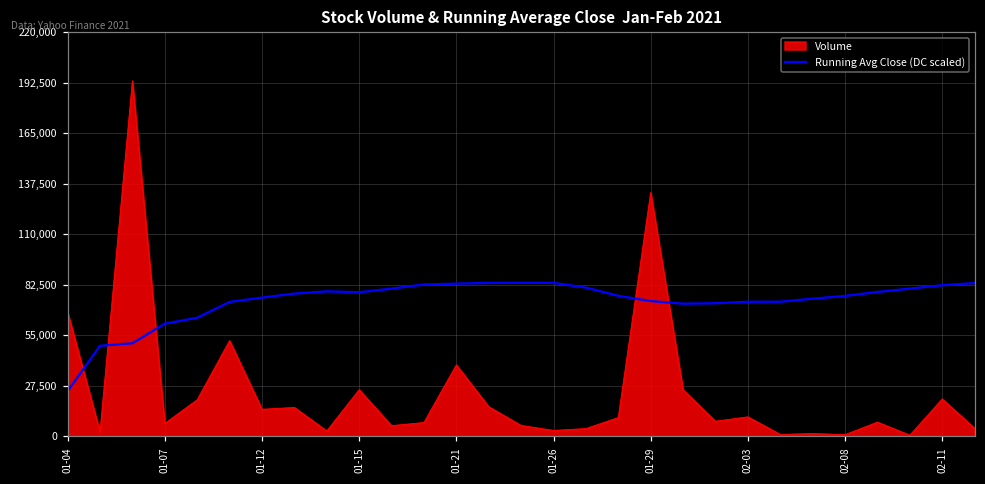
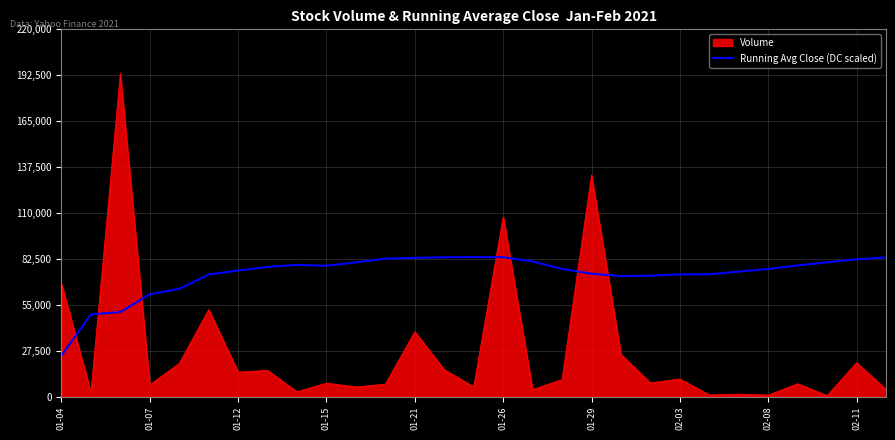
Volume, 01-15: 25,000 -> 8,000
Volume, 01-26: 3,000 -> 108,000
